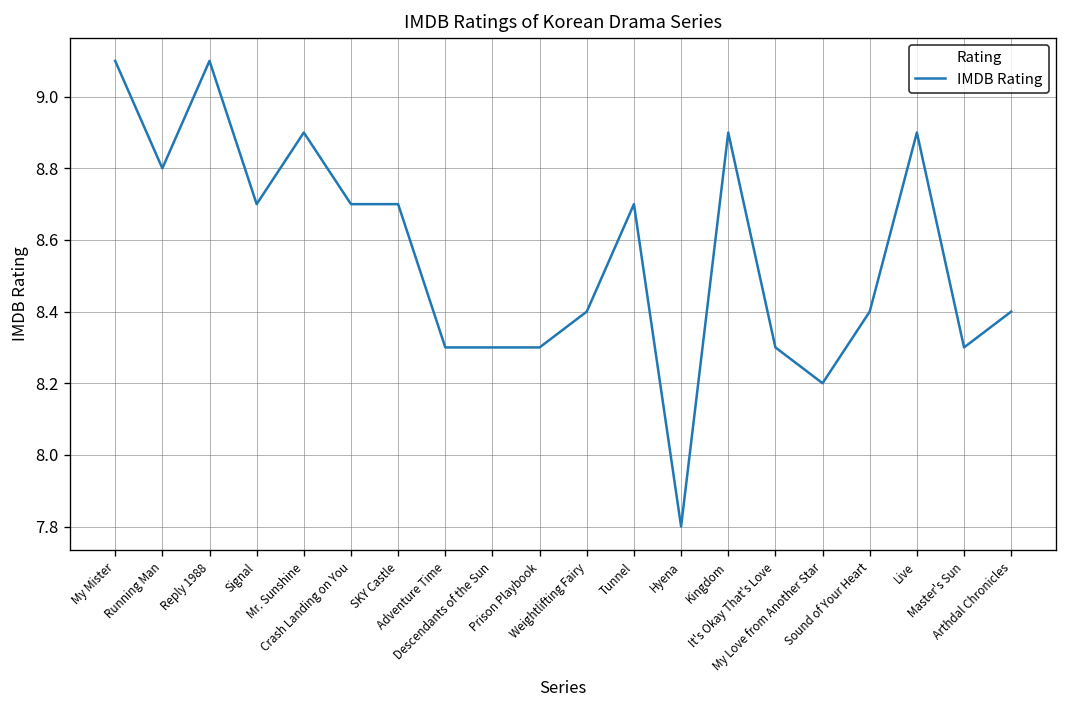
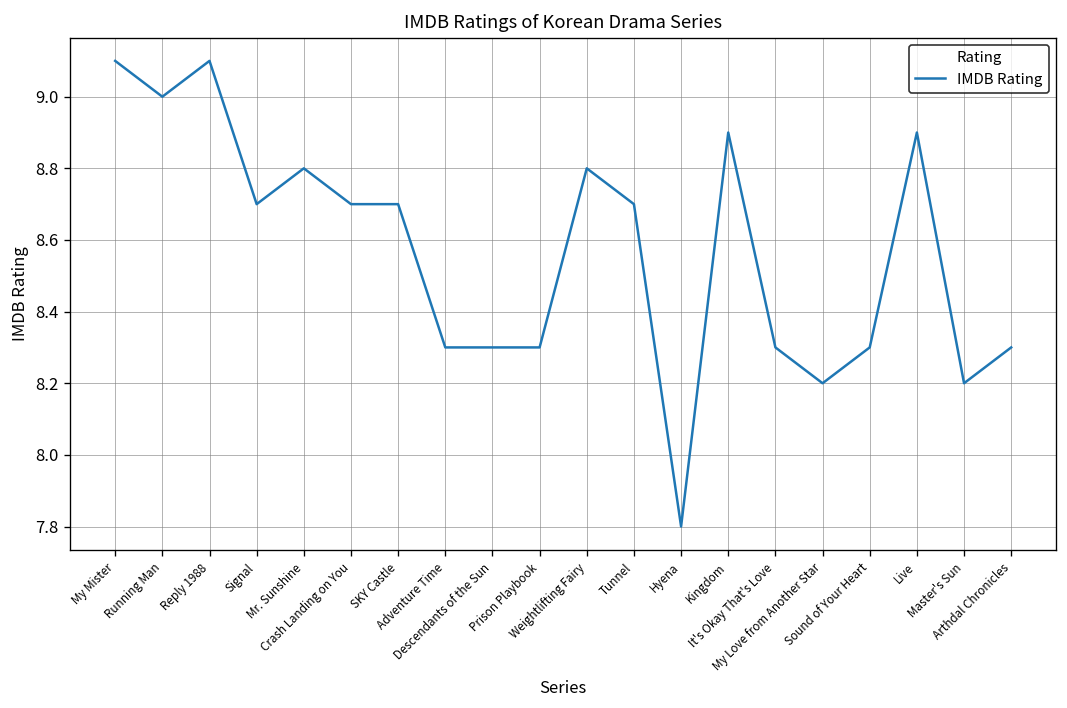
Running Man: 8.8 -> 9.0
Mr. Sunshine: 8.9 -> 8.8
Weightlifting Fairy: 8.4 -> 8.8
Sound of Your Heart: 8.4 -> 8.3
Master's Sun: 8.3 -> 8.2
Arthdal Chronicles: 8.4 -> 8.3
